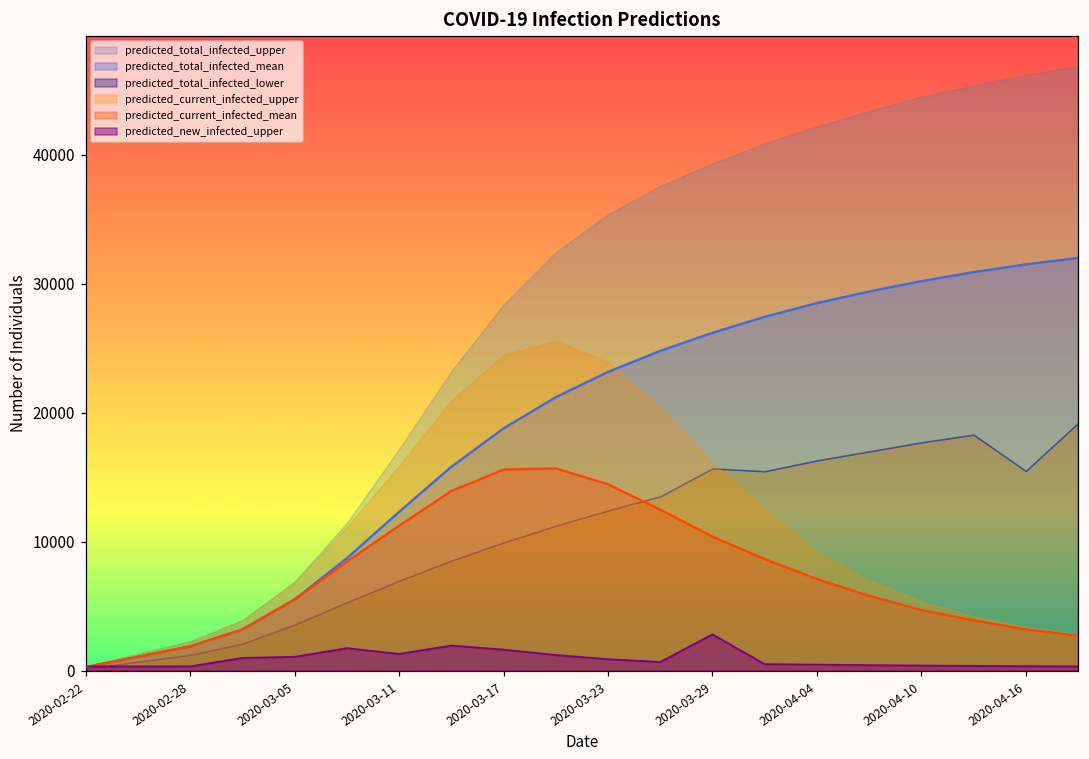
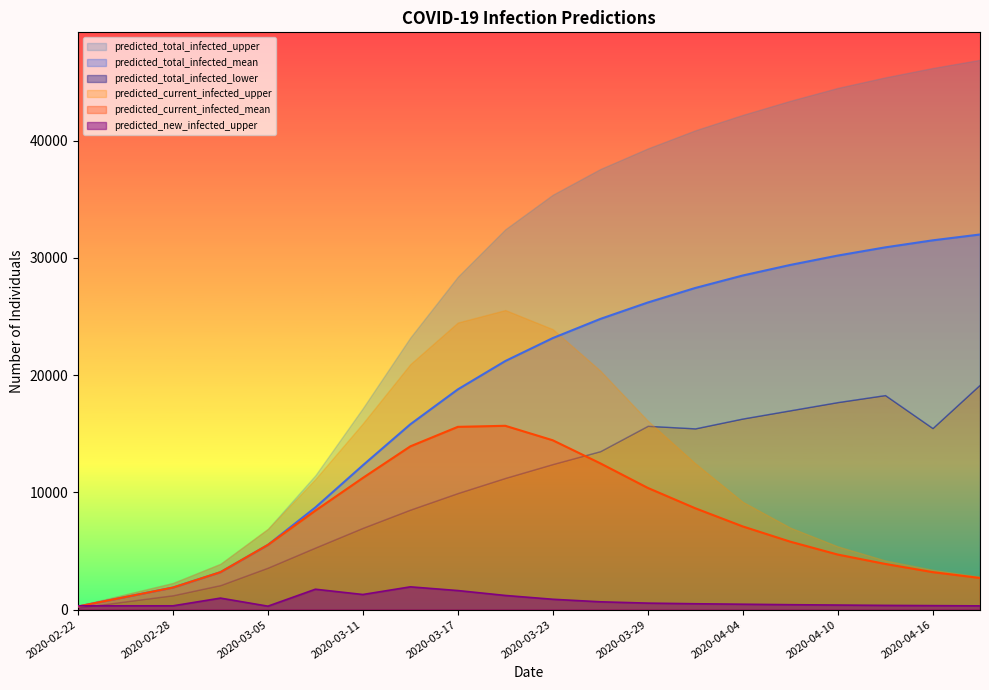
predicted_new_infected_upper, 2020-03-05: 1100 -> 300
predicted_new_infected_upper, 2020-03-29: 2800 -> 600
